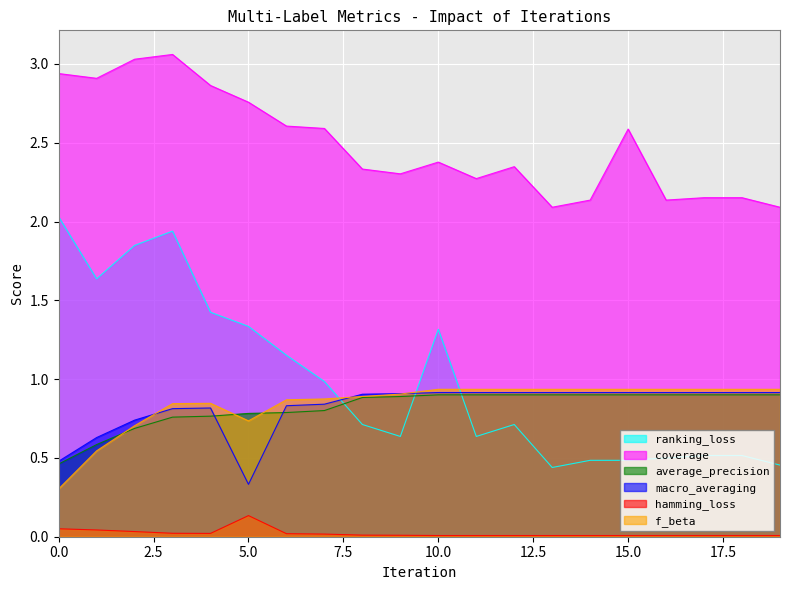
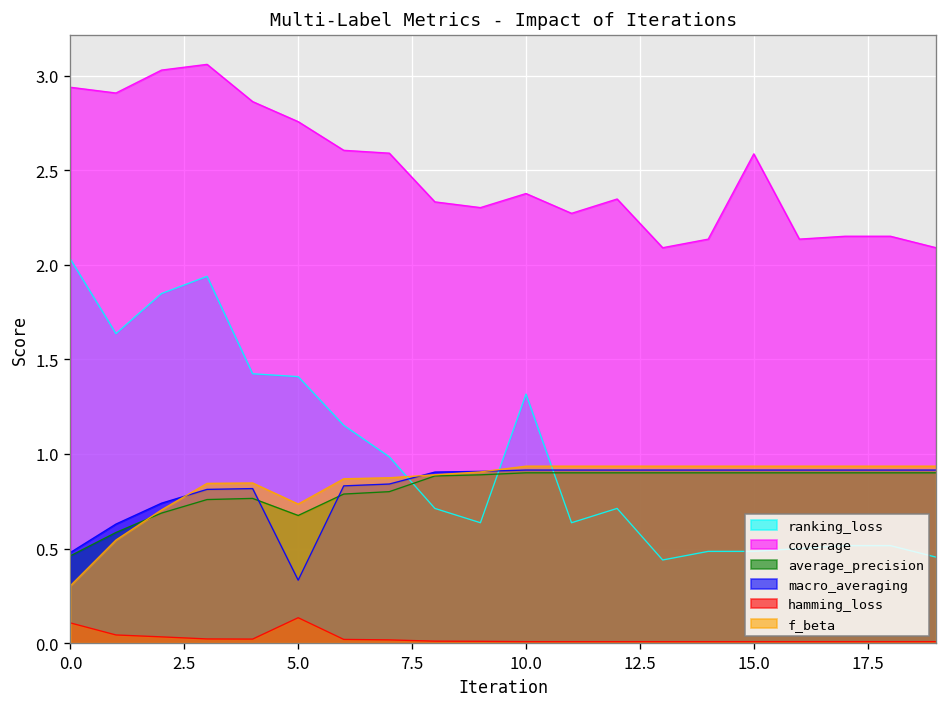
hamming_loss, 0.0: 0.05 -> 0.11
ranking_loss, 5.0: 1.33 -> 1.41
average_precision, 5.0: 0.78 -> 0.67
